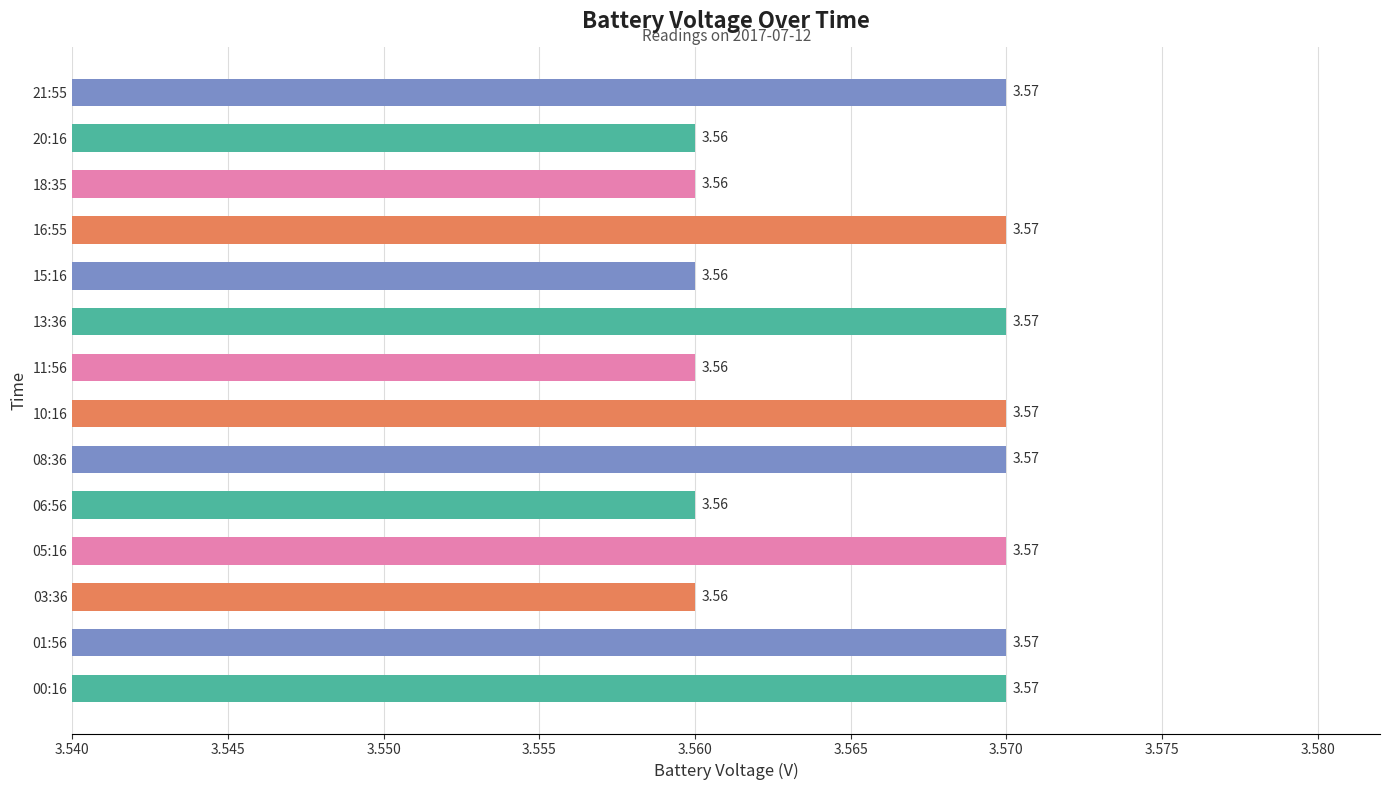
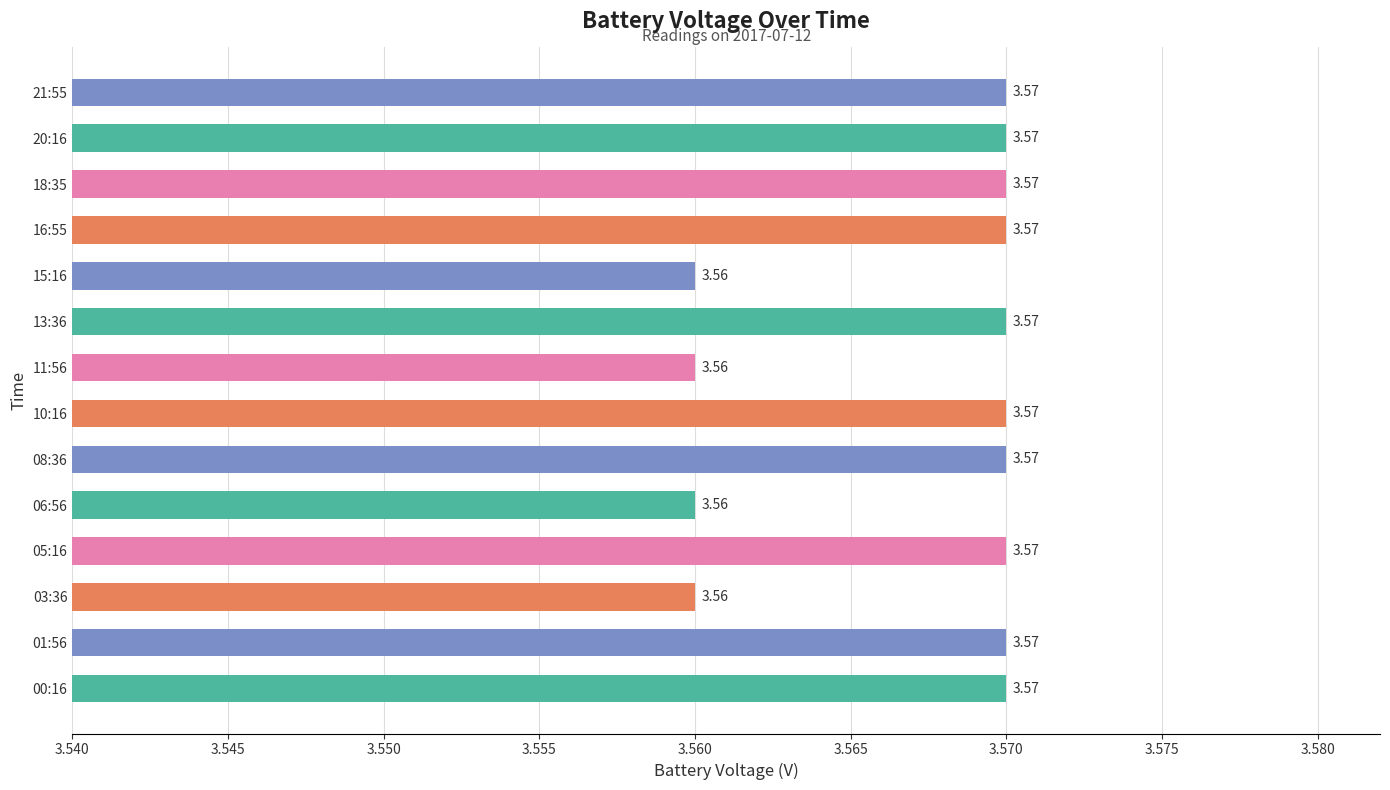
20:16: 3.56 -> 3.57
18:35: 3.56 -> 3.57
